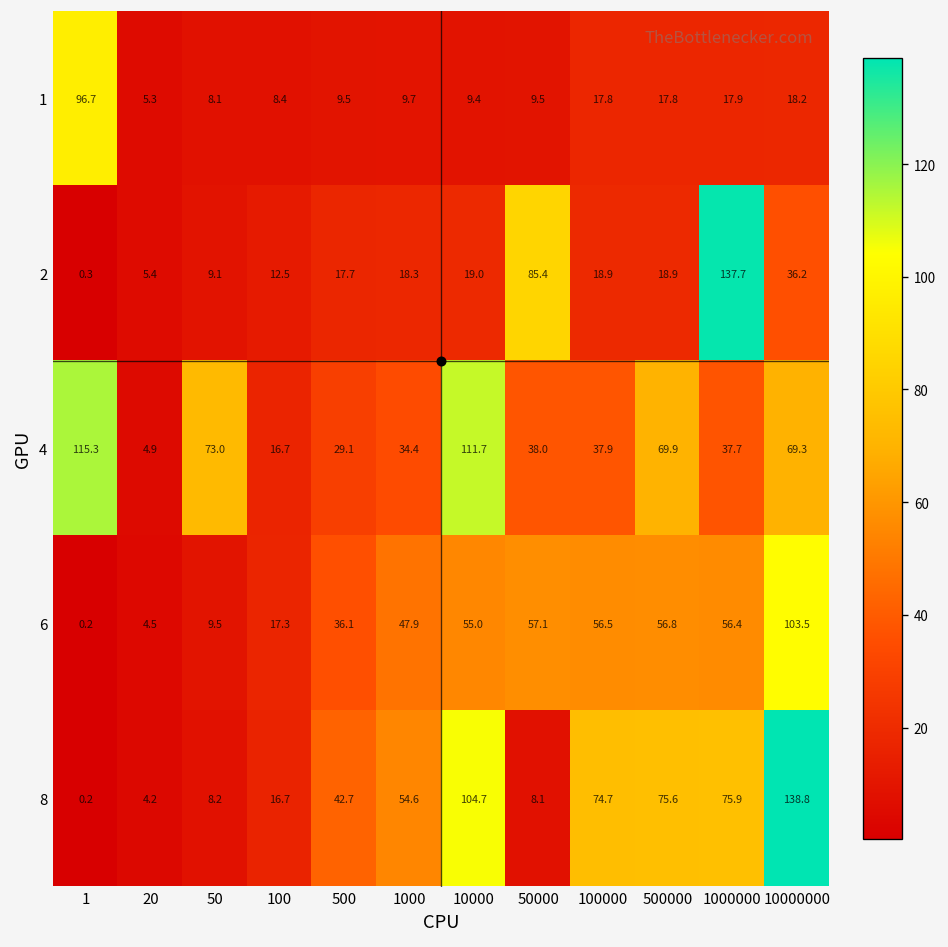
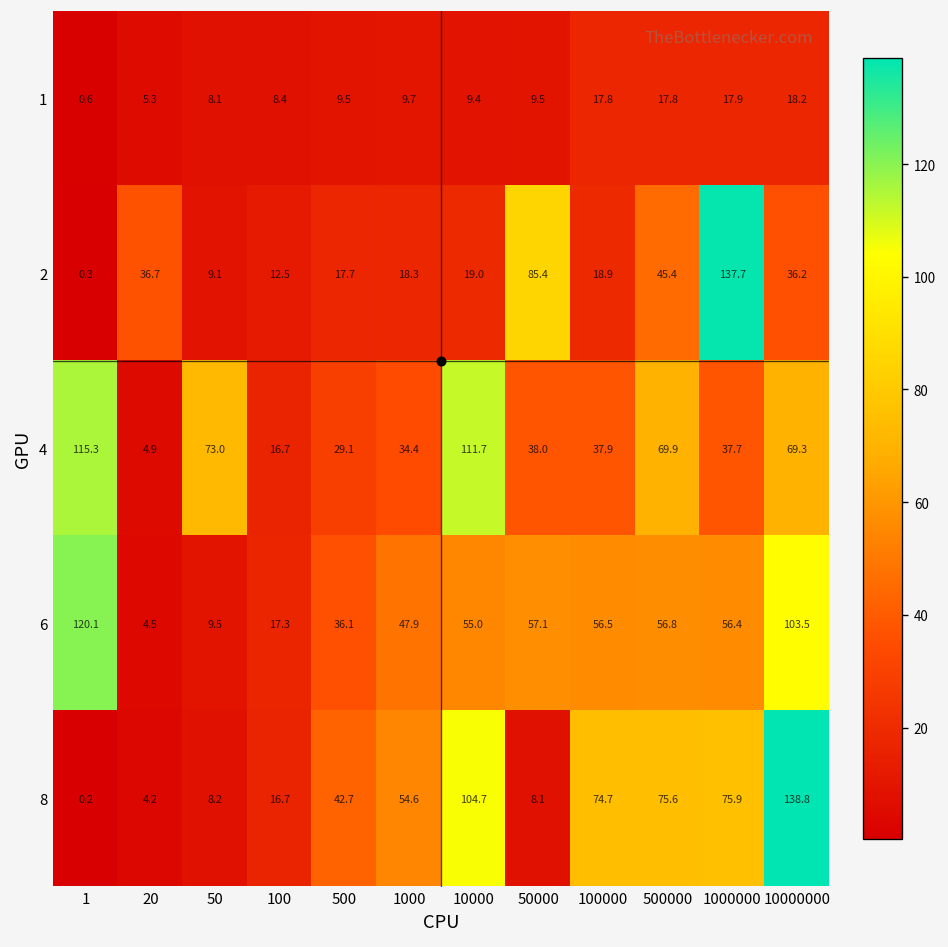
1, 1: 96.7 -> 0.6
2, 20: 5.4 -> 36.7
2, 500000: 18.9 -> 45.4
6, 1: 0.2 -> 120.1
